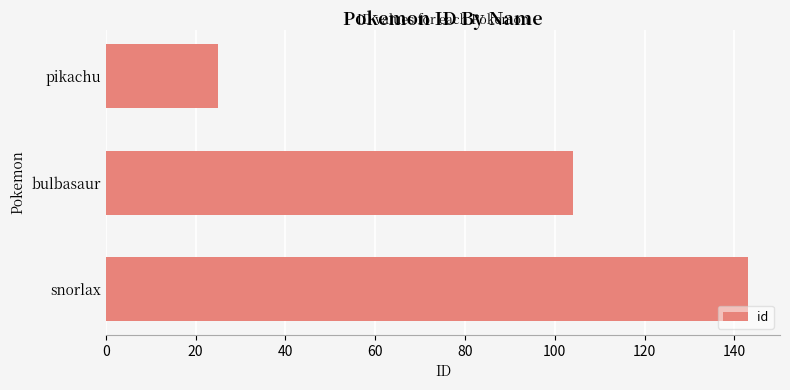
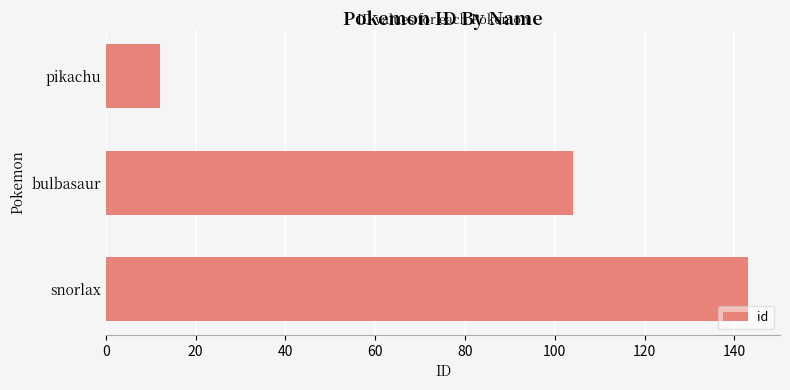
pikachu: 25 -> 12
